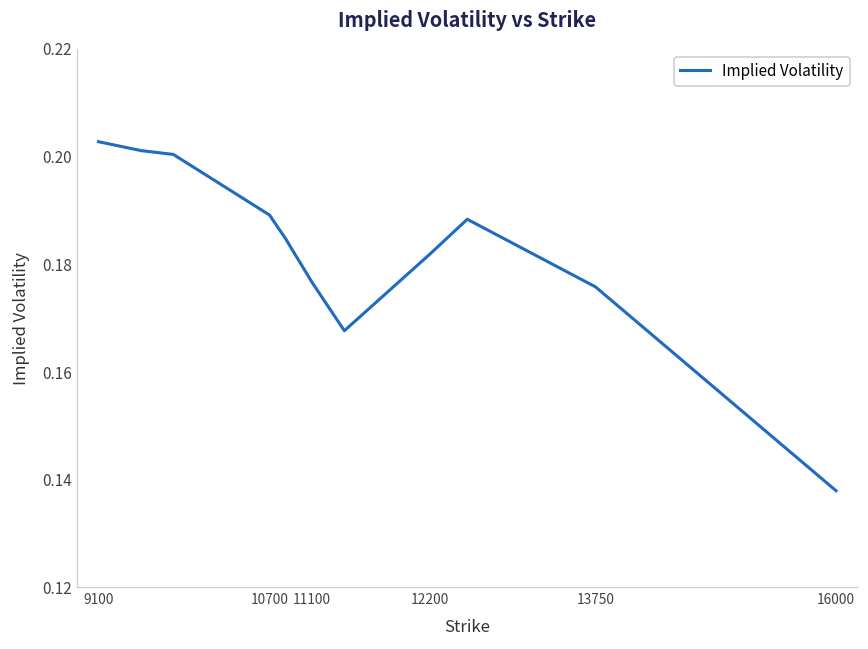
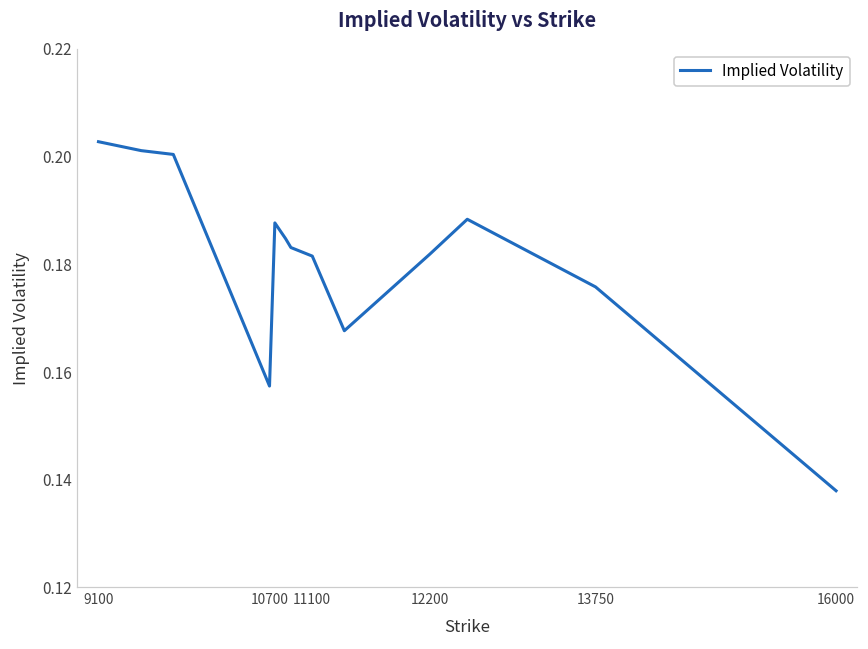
10700: 0.189 -> 0.157
11100: 0.177 -> 0.182
